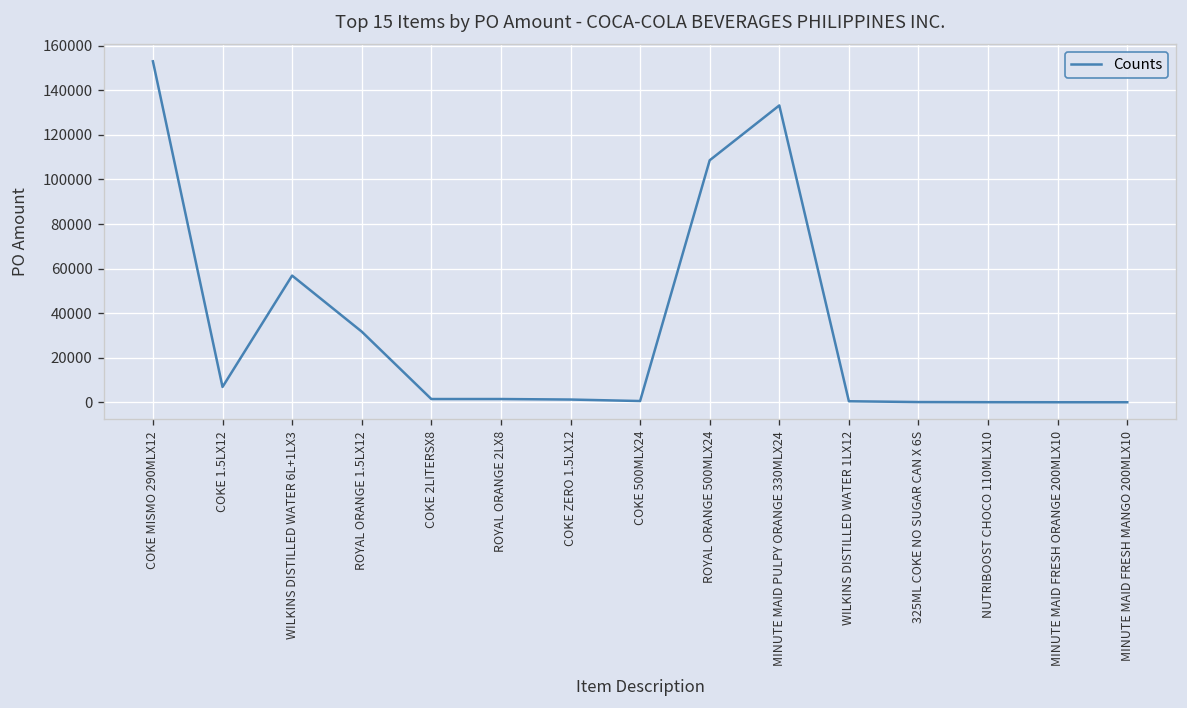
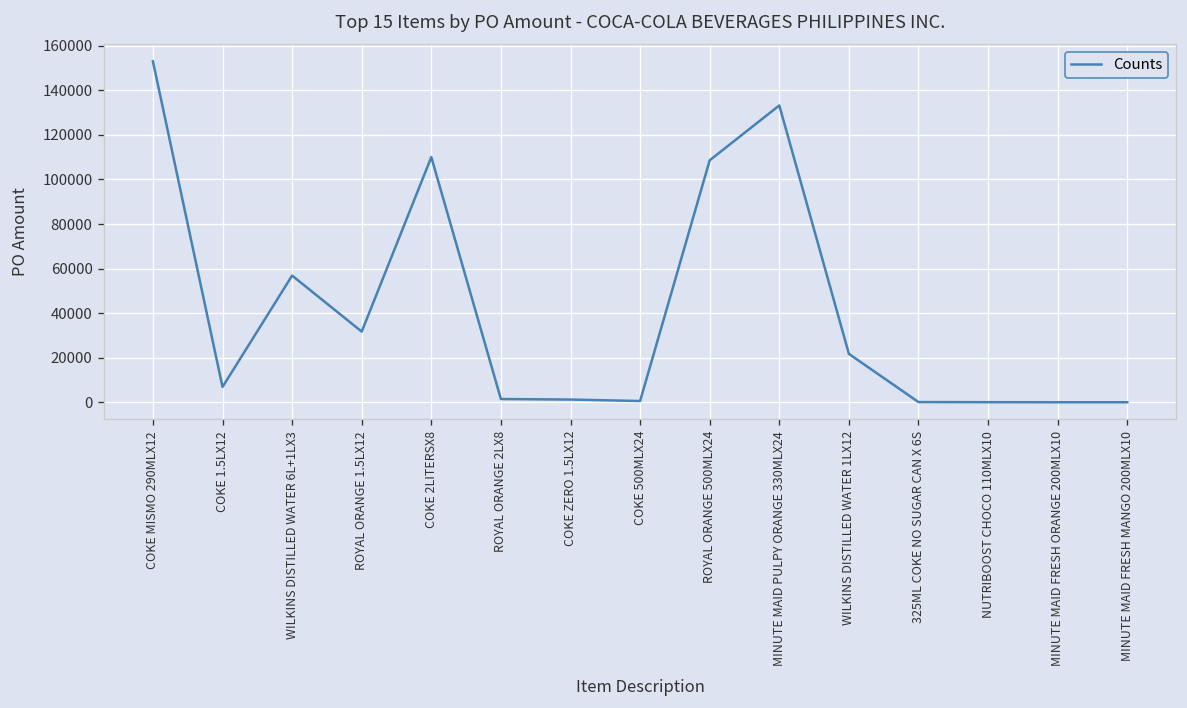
COKE 2LITERSX8: 2000 -> 110000
WILKINS DISTILLED WATER 1LX12: 1000 -> 22000
